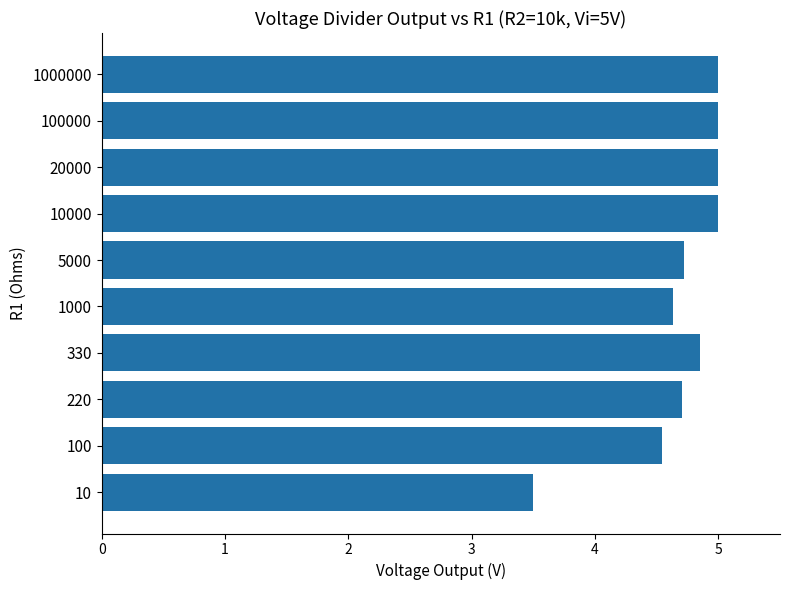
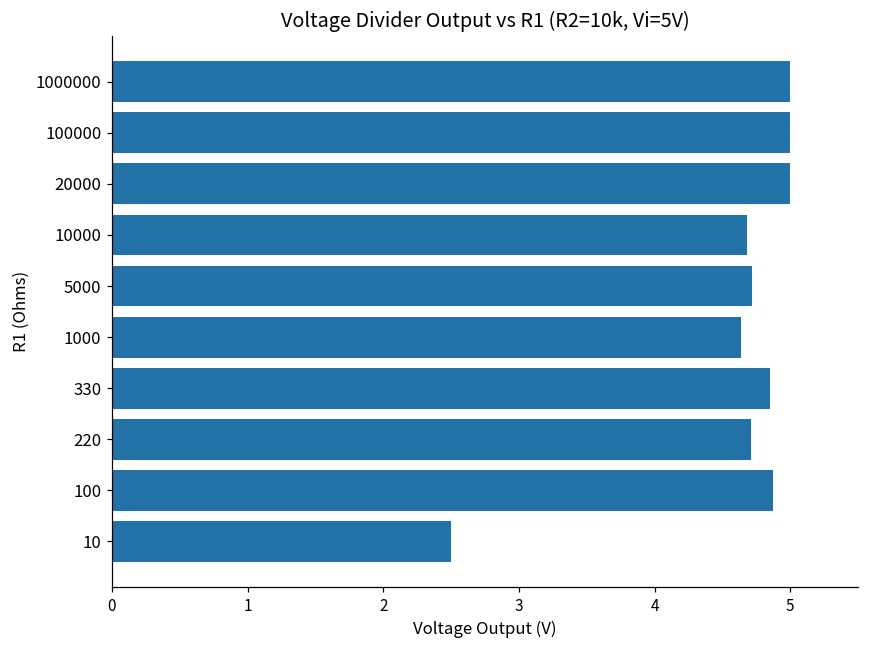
10000: 5.00 -> 4.68
100: 4.55 -> 4.87
10: 3.5 -> 2.5
